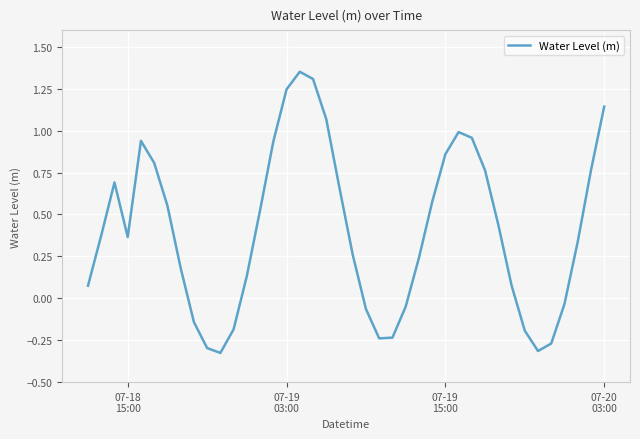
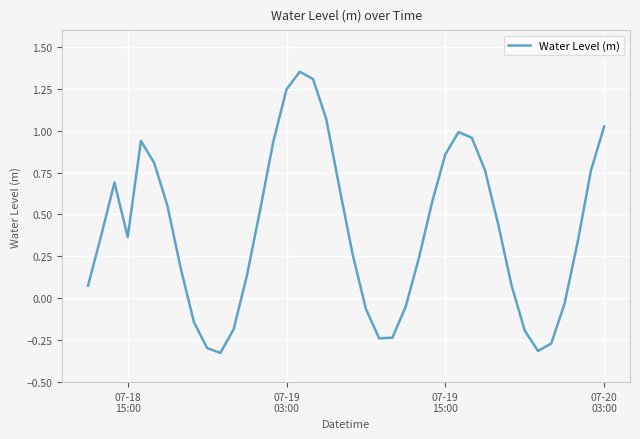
07-20 03:00: 1.14 -> 1.03
